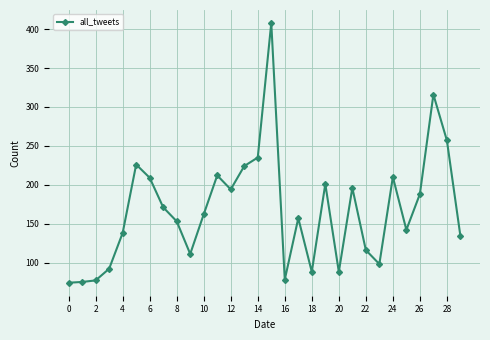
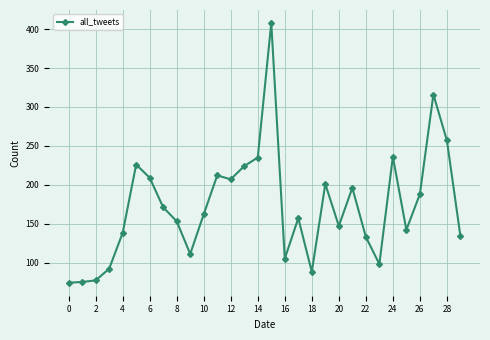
12: 190 -> 210
16: 80 -> 110
20: 90 -> 150
22: 120 -> 130
24: 210 -> 240
